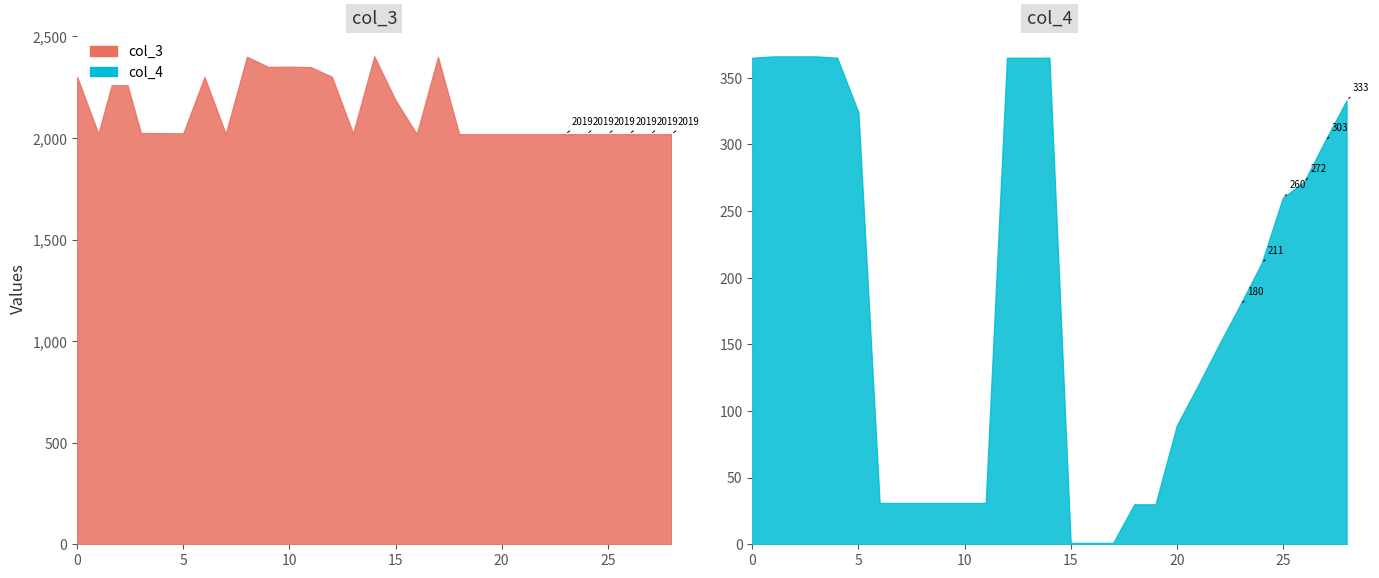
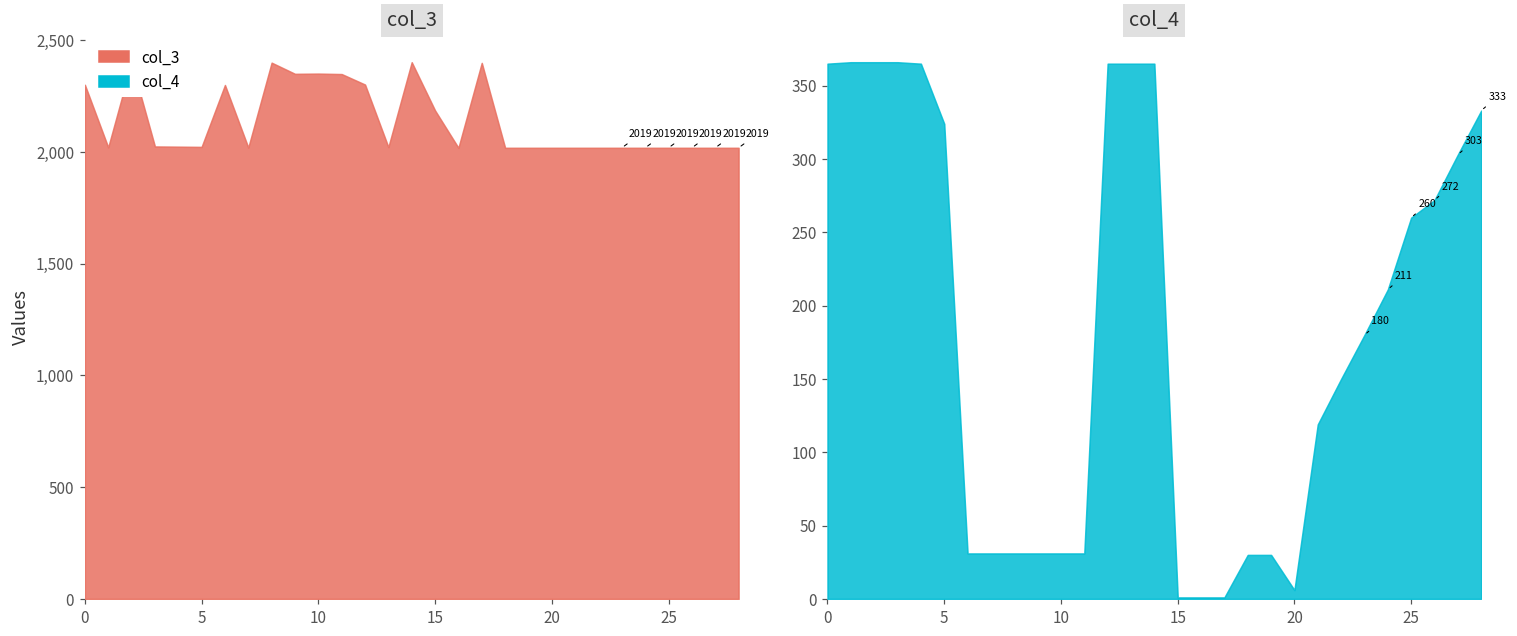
col_4, 20: 89 -> 6
